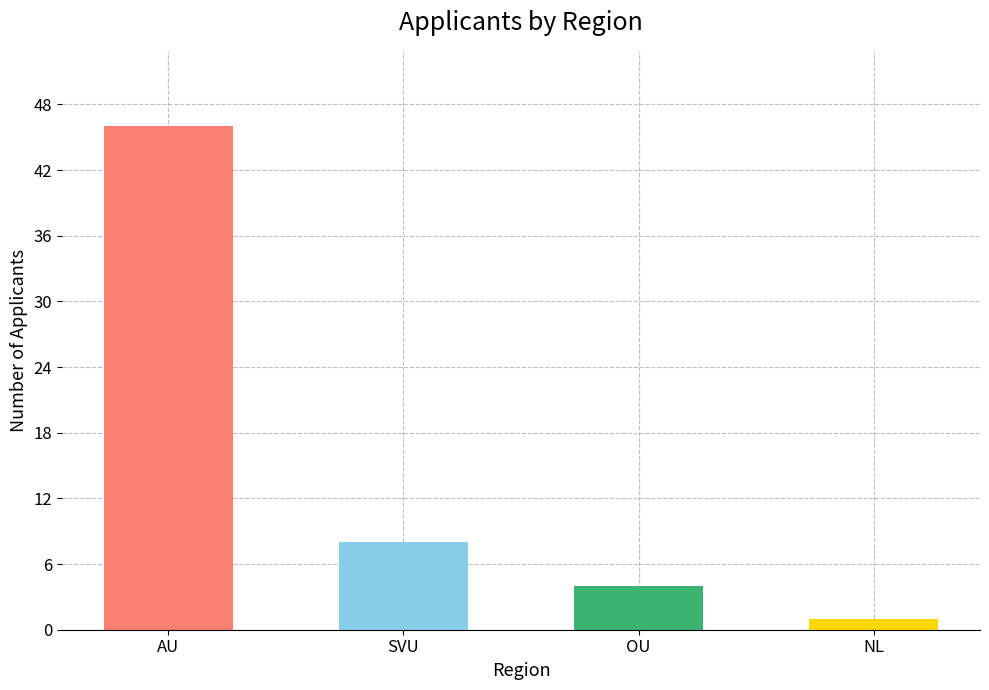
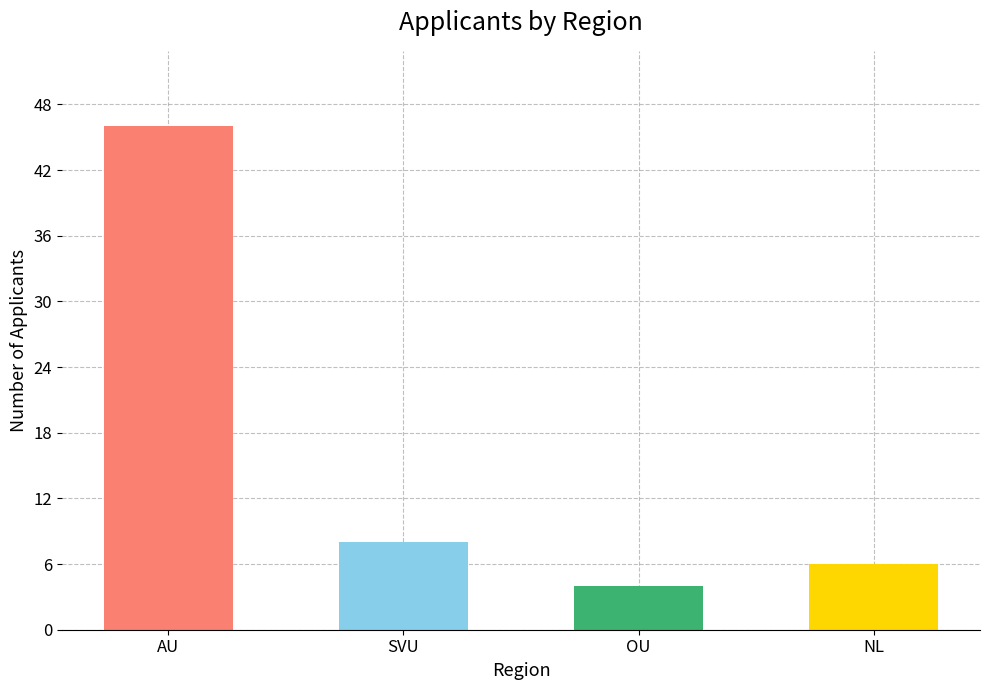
NL: 1 -> 6
